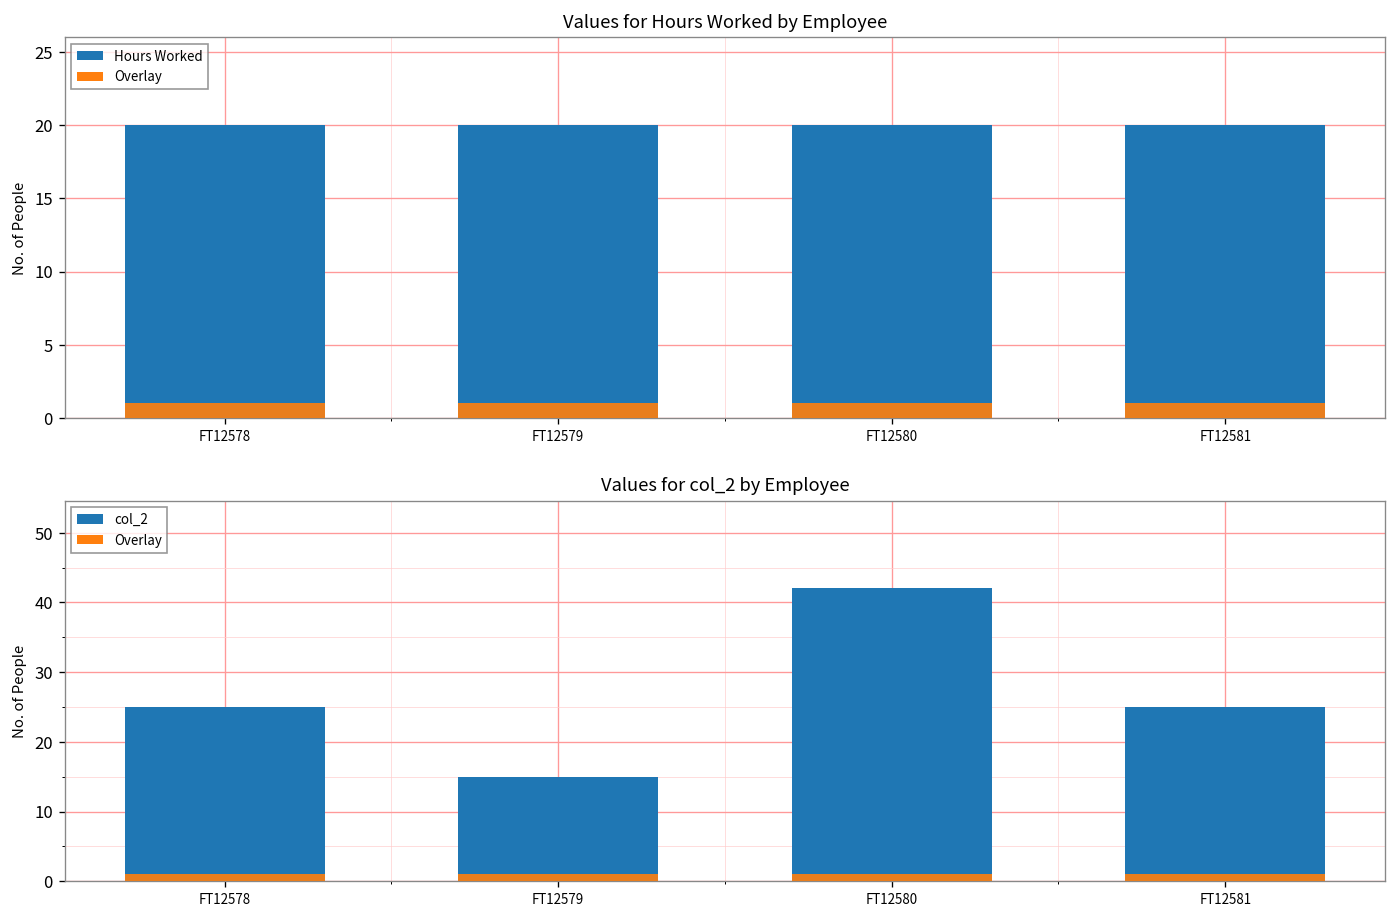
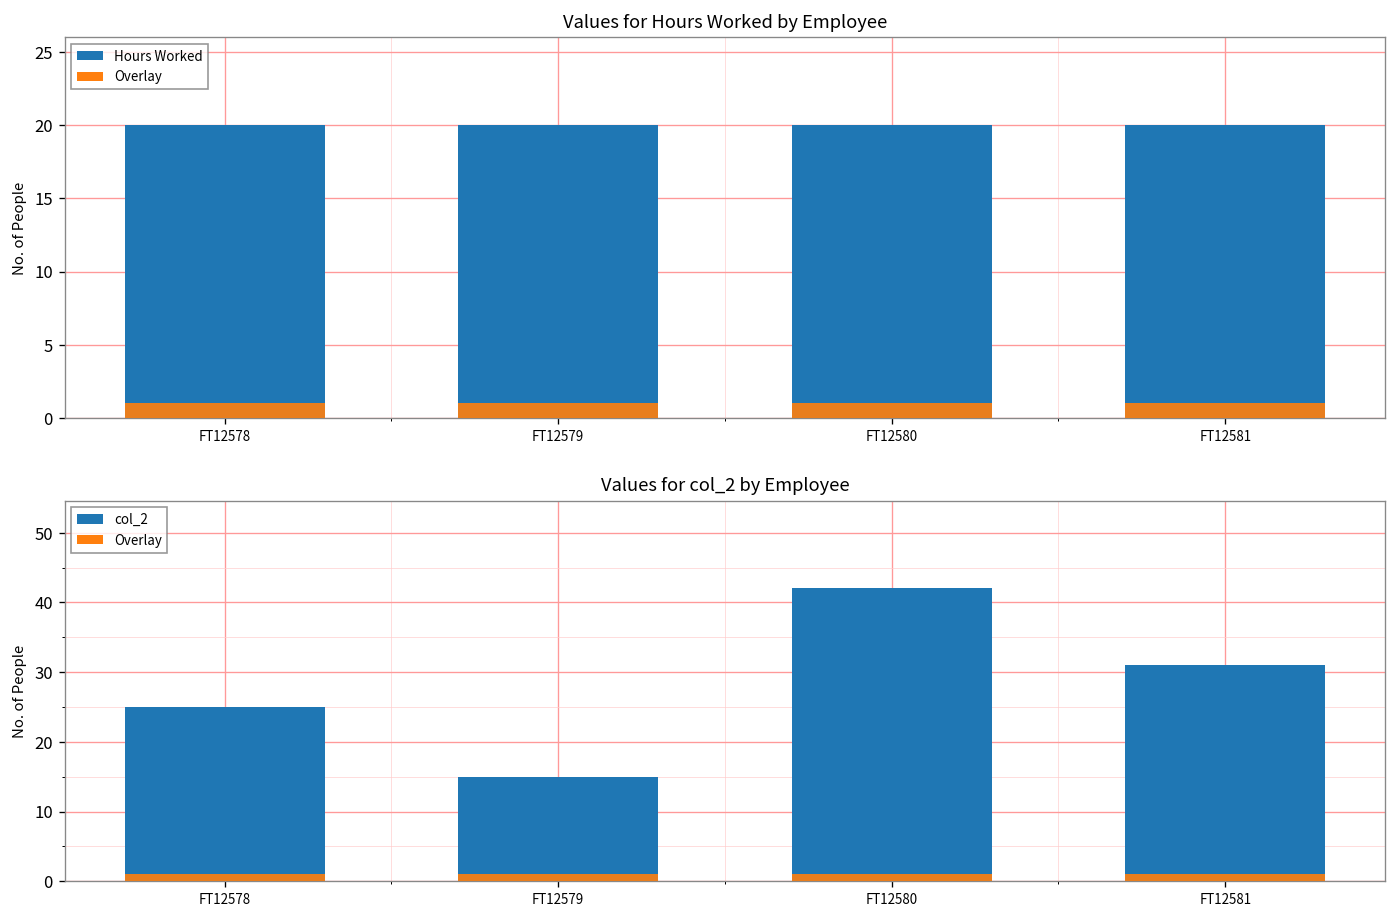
Values for col_2 by Employee, col_2, FT12581: 25 -> 31
